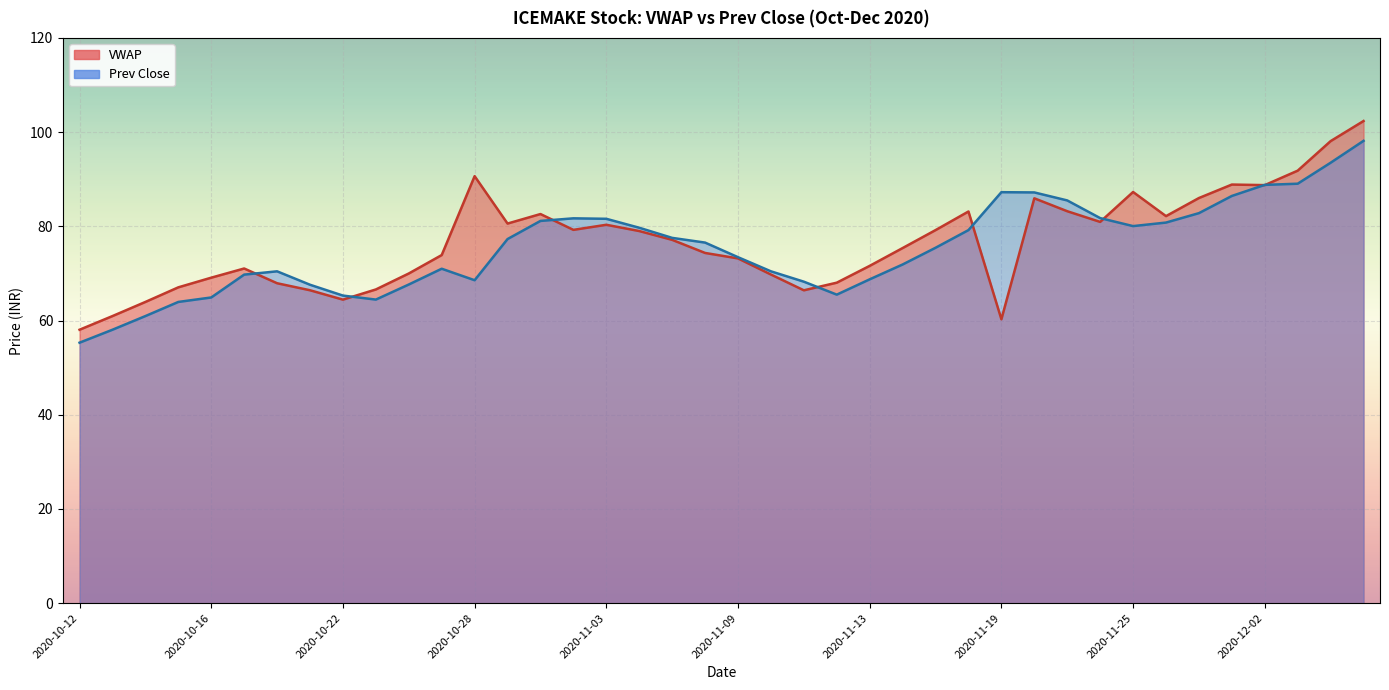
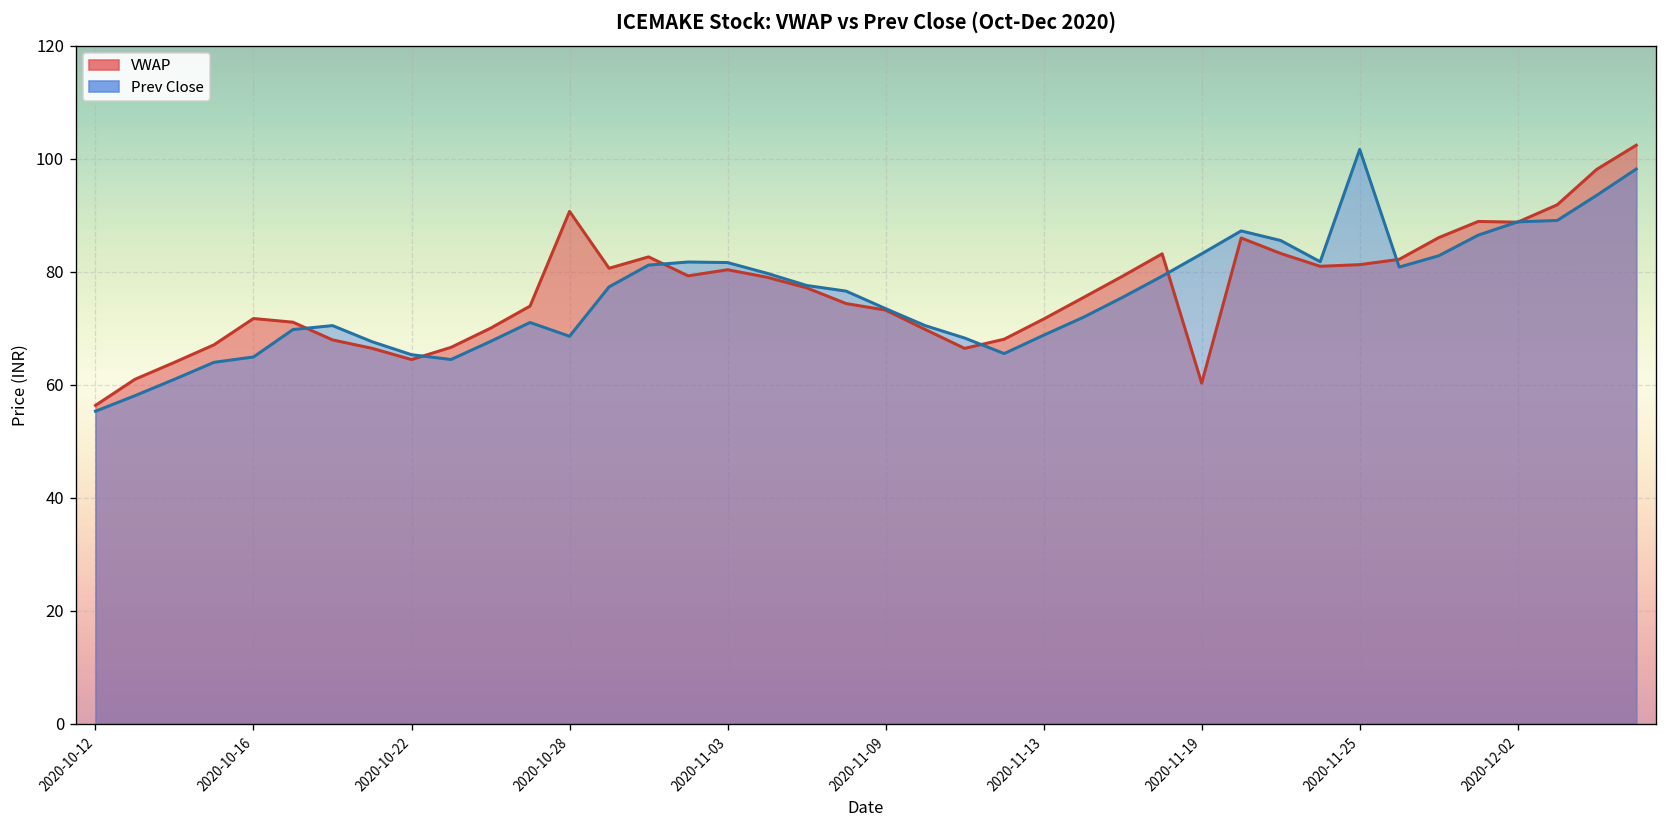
VWAP, 2020-10-12: 58 -> 56
VWAP, 2020-10-16: 69 -> 72
Prev Close, 2020-11-19: 87 -> 83
VWAP, 2020-11-25: 87 -> 81
Prev Close, 2020-11-25: 80 -> 102
